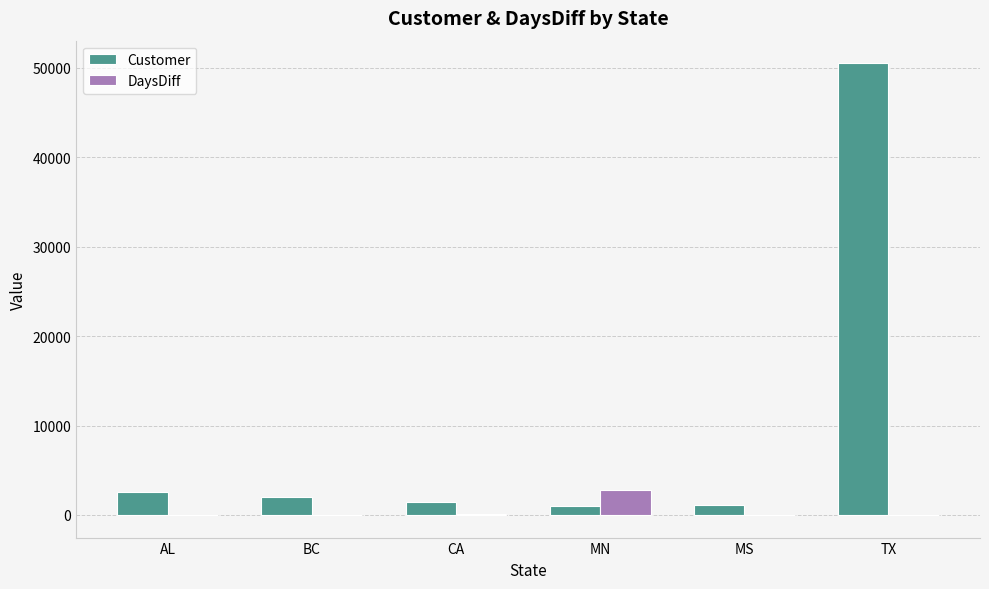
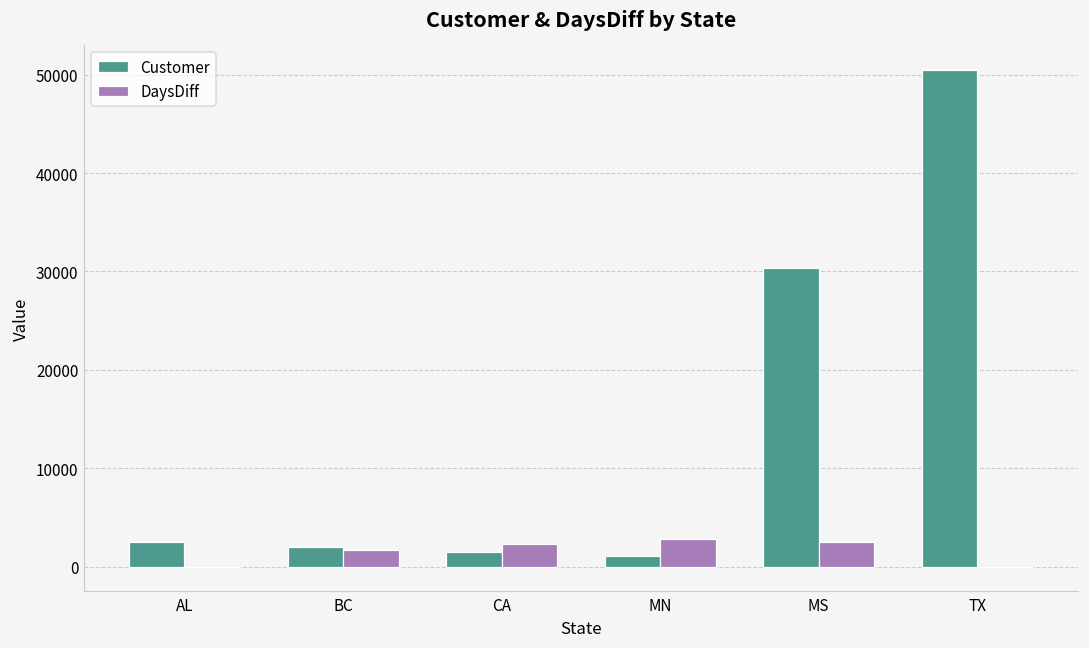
DaysDiff, BC: 0 -> 2000
DaysDiff, CA: 0 -> 2000
Customer, MS: 1000 -> 30000
DaysDiff, MS: 0 -> 3000
